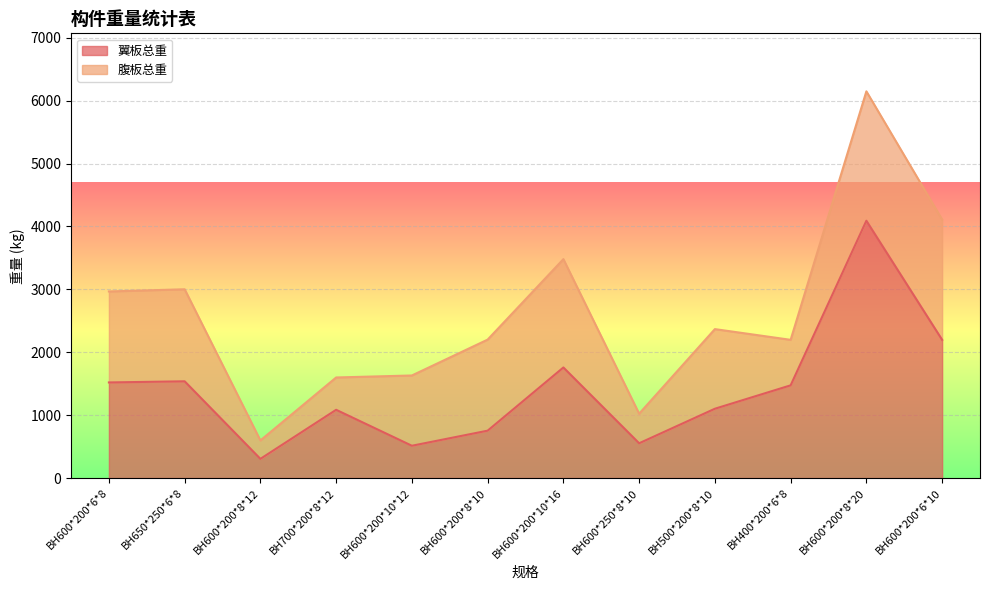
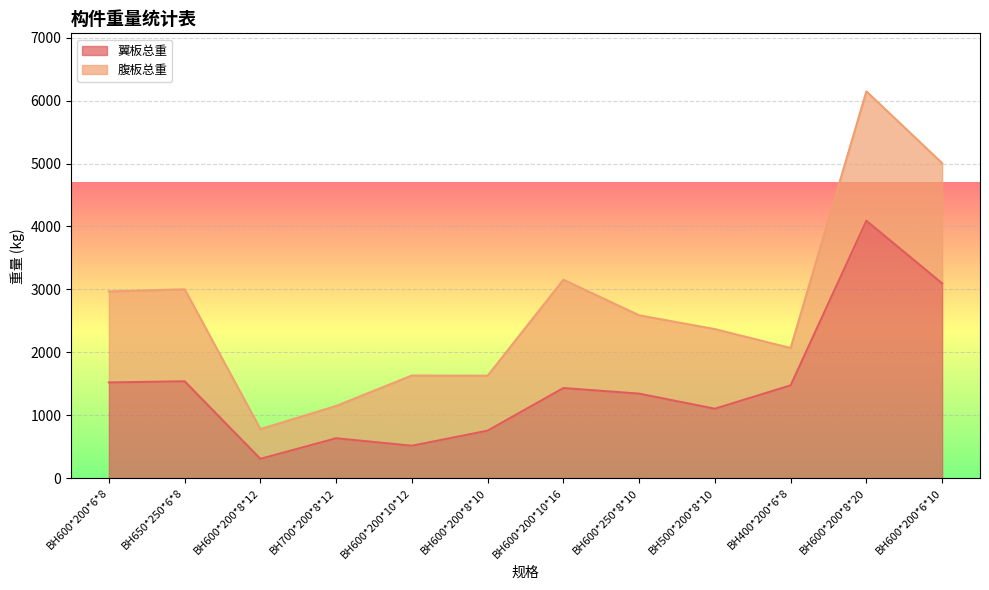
腹板总重, BH600*200*8*12: 300 -> 500
翼板总重, BH700*200*8*12: 1100 -> 600
腹板总重, BH600*200*8*10: 1400 -> 900
翼板总重, BH600*200*10*16: 1800 -> 1400
翼板总重, BH600*250*8*10: 600 -> 1300
腹板总重, BH600*250*8*10: 500 -> 1200
腹板总重, BH400*200*6*8: 700 -> 600
翼板总重, BH600*200*6*10: 2200 -> 3100
